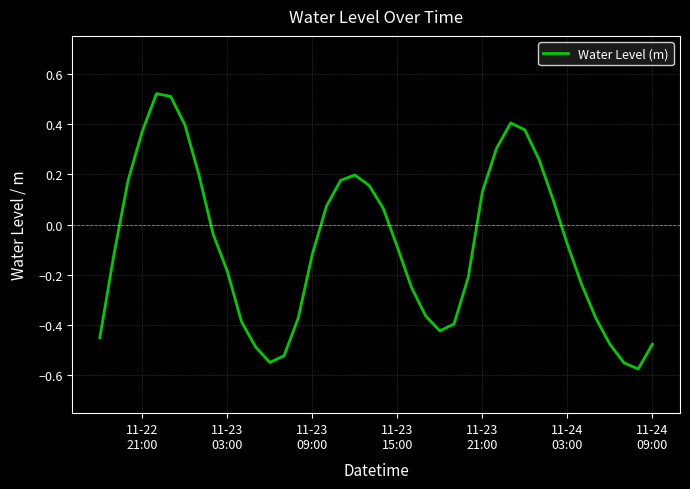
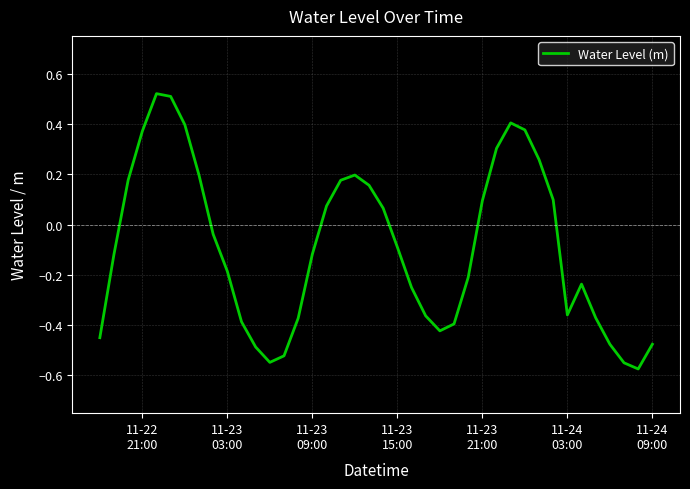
11-23 21:00: 0.13 -> 0.09
11-24 03:00: -0.08 -> -0.36
